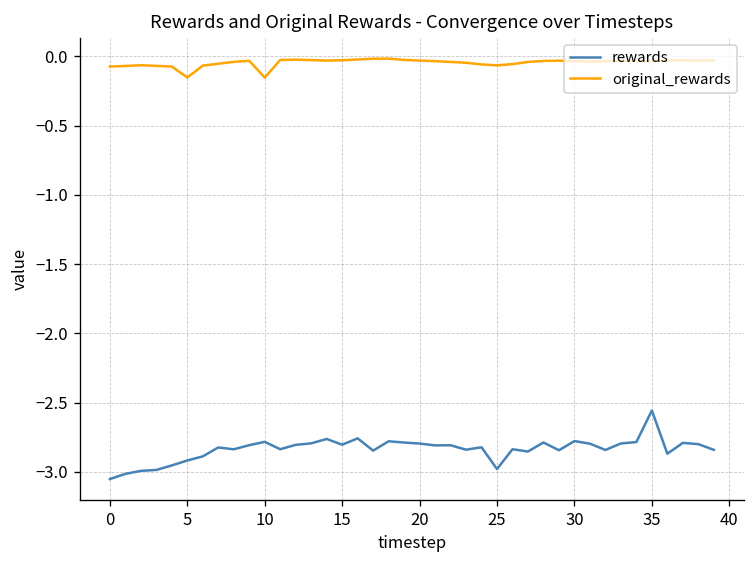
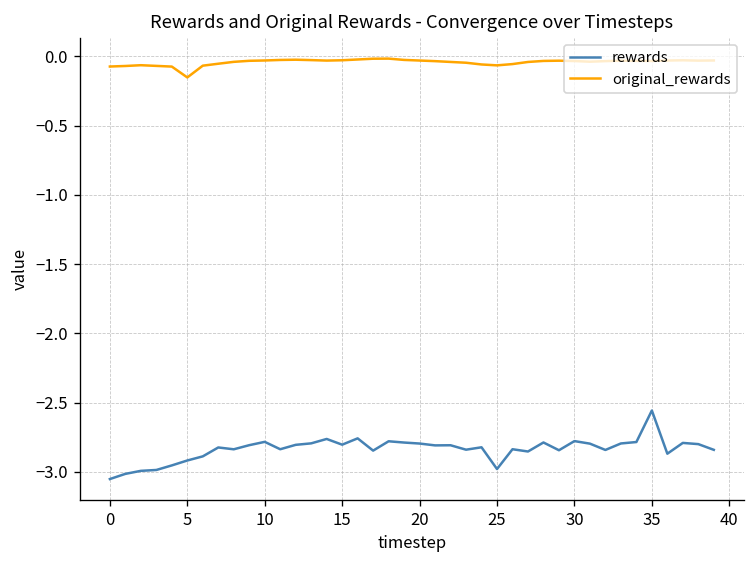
original_rewards, 10: -0.15 -> -0.03
